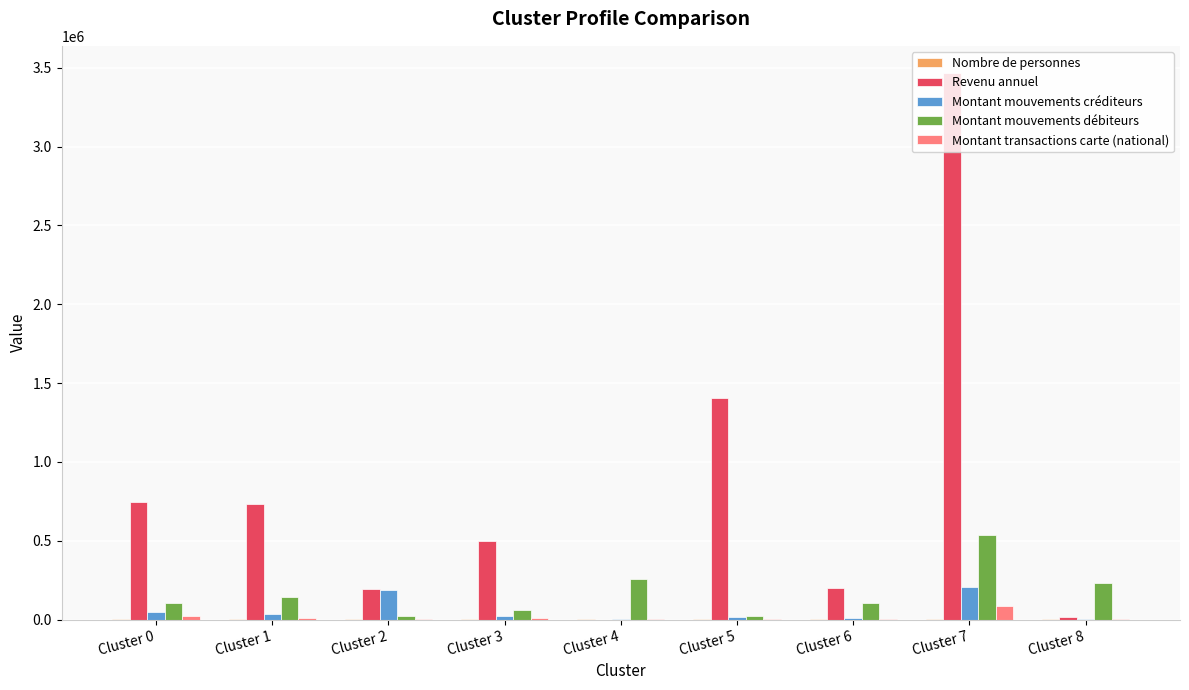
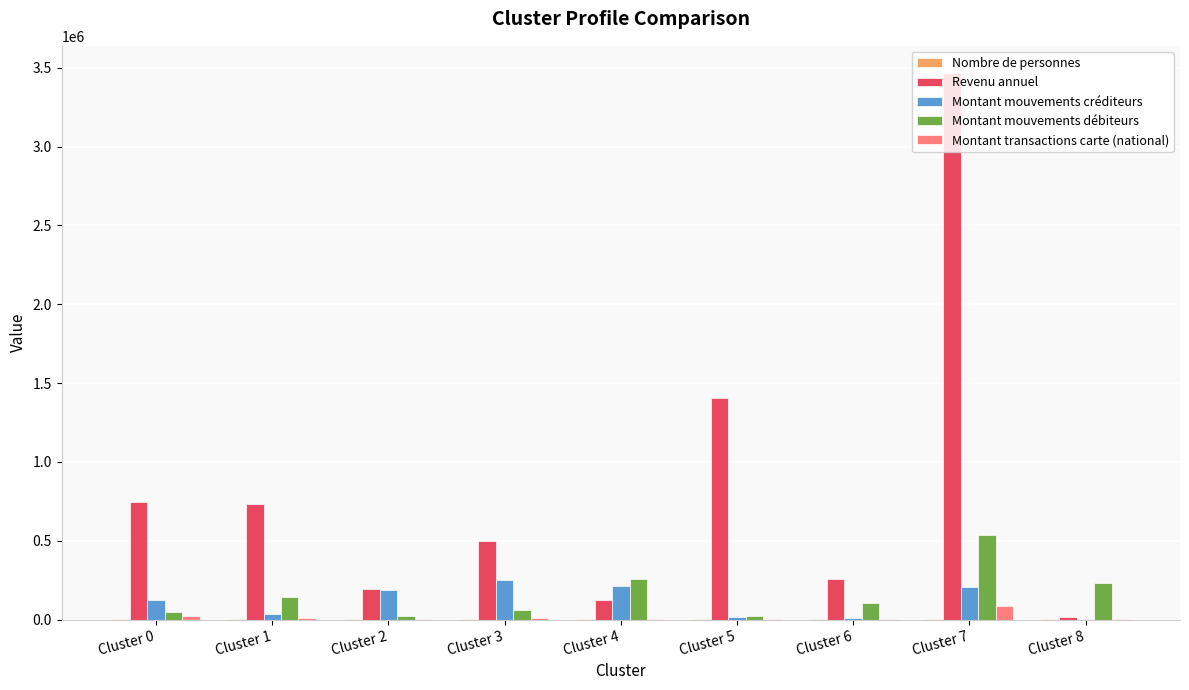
Montant mouvements créditeurs, Cluster 0: 50000 -> 120000
Montant mouvements débiteurs, Cluster 0: 110000 -> 50000
Montant mouvements créditeurs, Cluster 3: 20000 -> 250000
Revenu annuel, Cluster 4: 0 -> 120000
Montant mouvements créditeurs, Cluster 4: 0 -> 210000
Revenu annuel, Cluster 6: 200000 -> 250000
